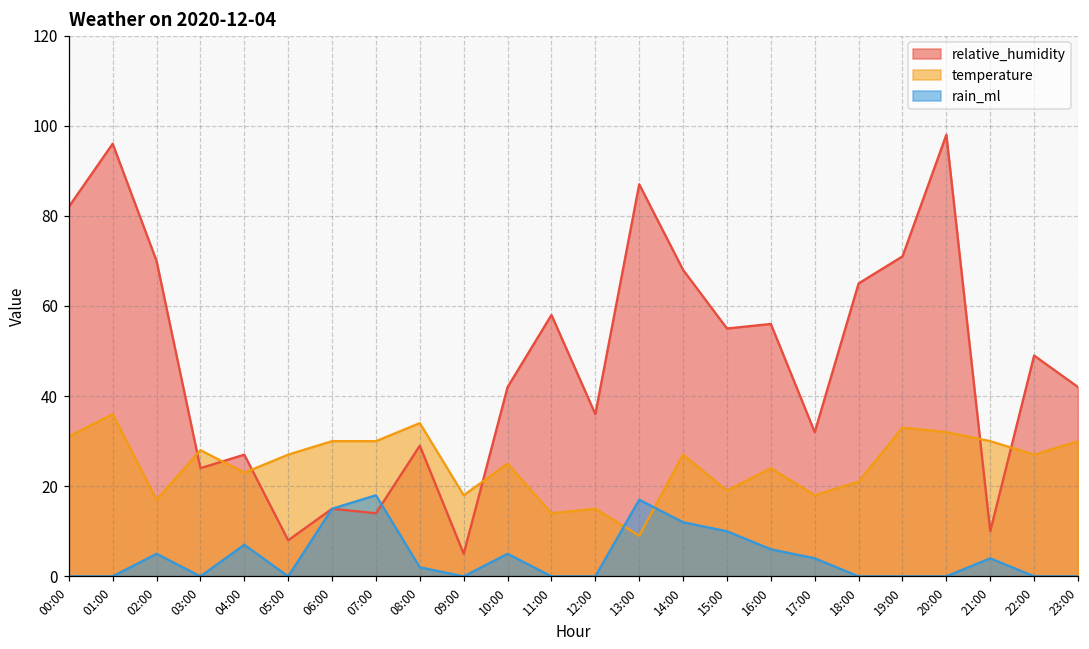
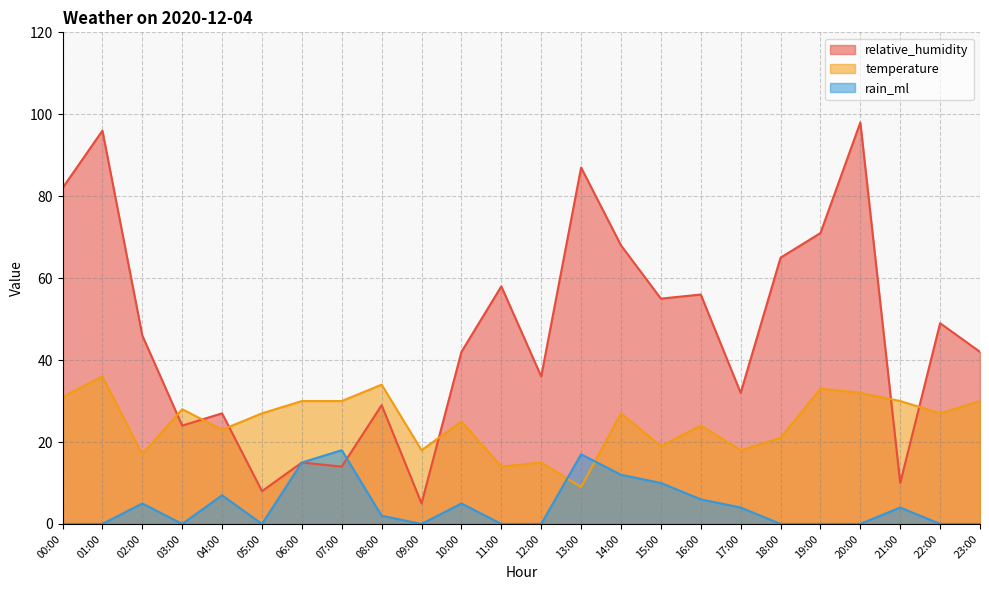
relative_humidity, 02:00: 70 -> 46
